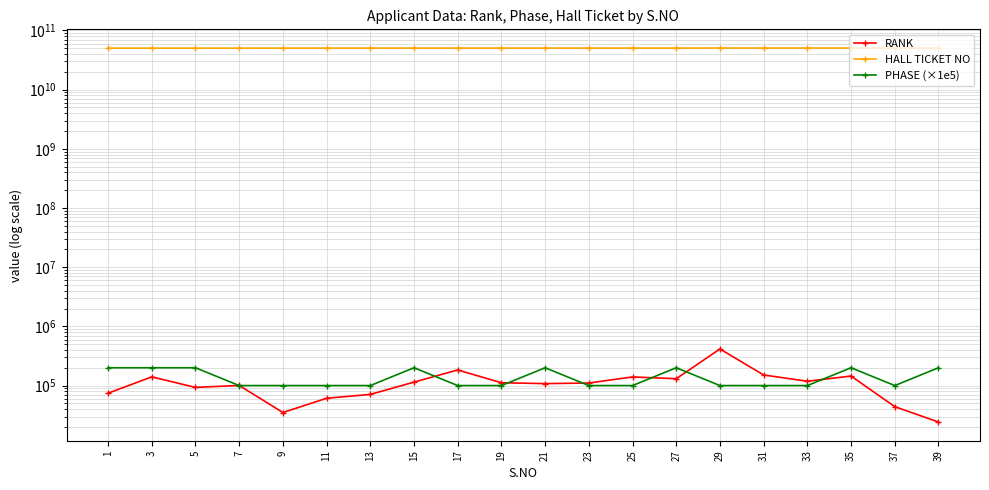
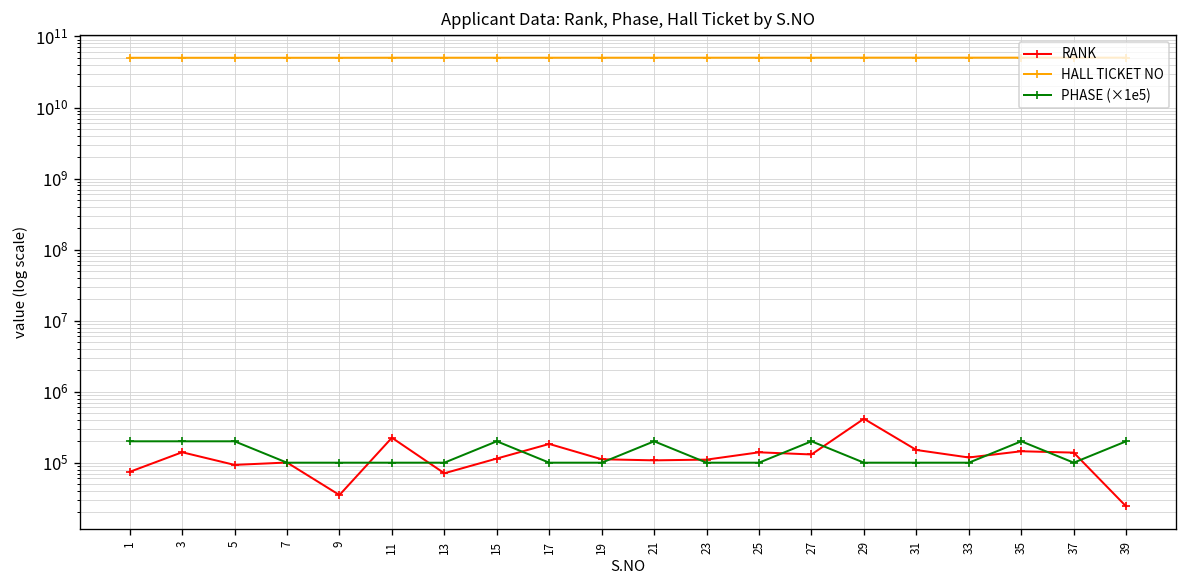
RANK, 11: 60000 -> 220000
RANK, 37: 40000 -> 140000
